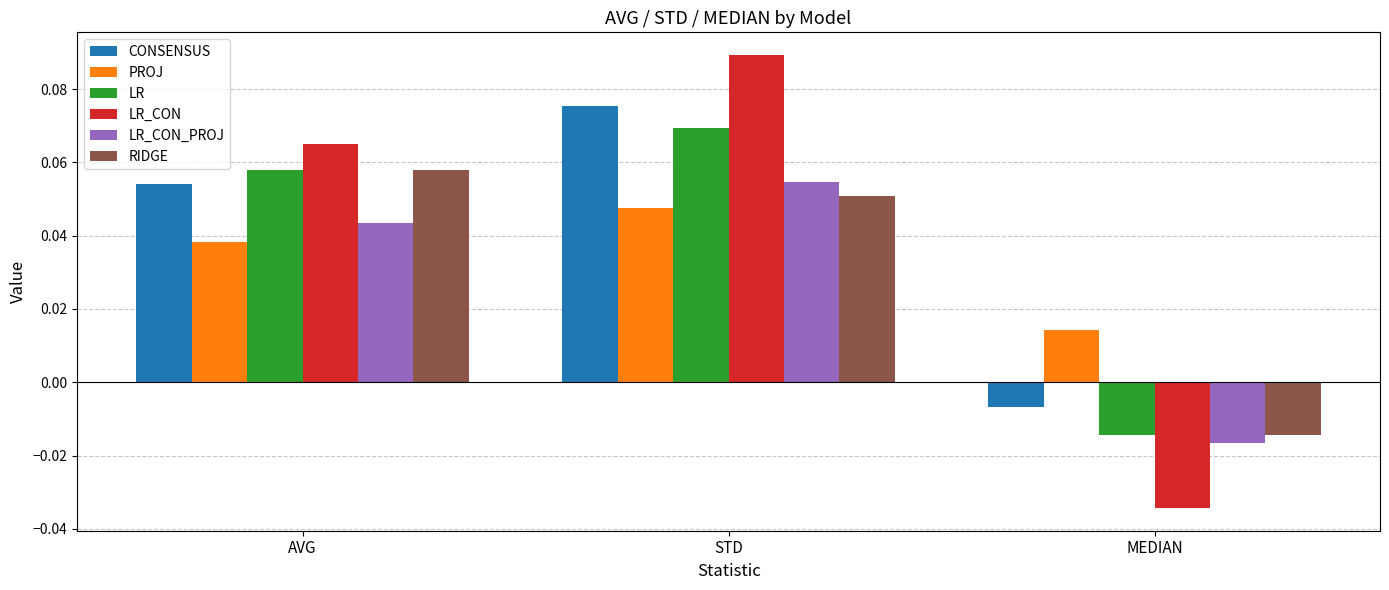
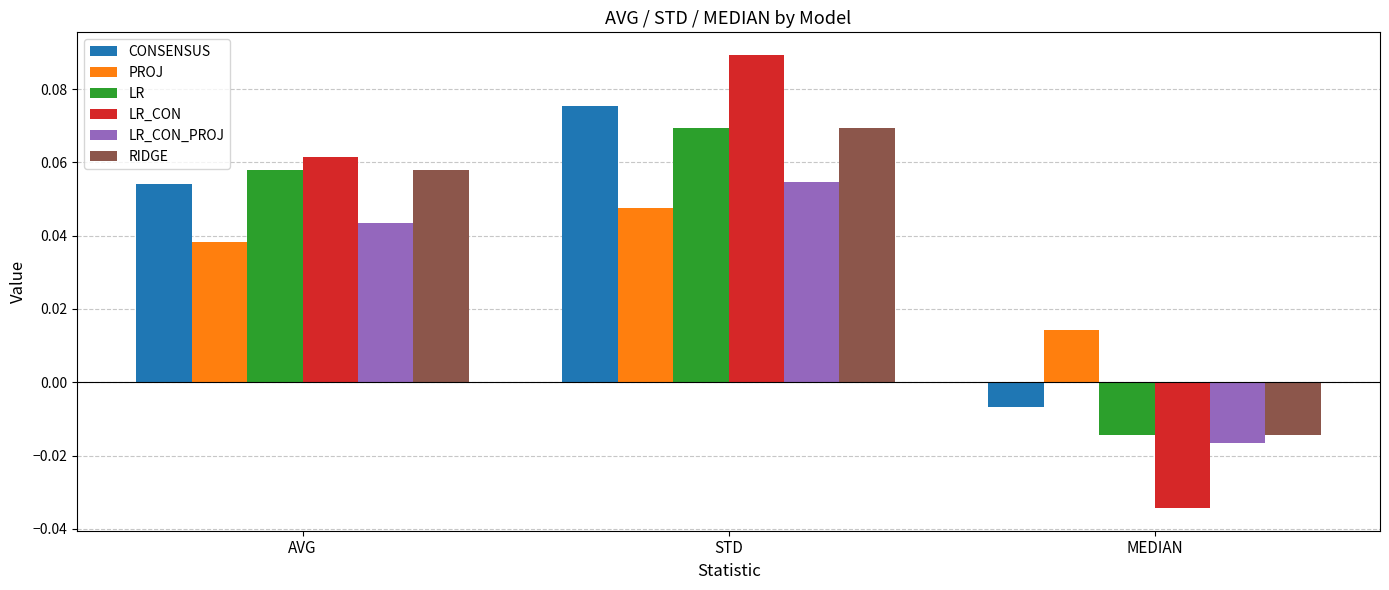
LR_CON, AVG: 0.065 -> 0.061
RIDGE, STD: 0.051 -> 0.069
